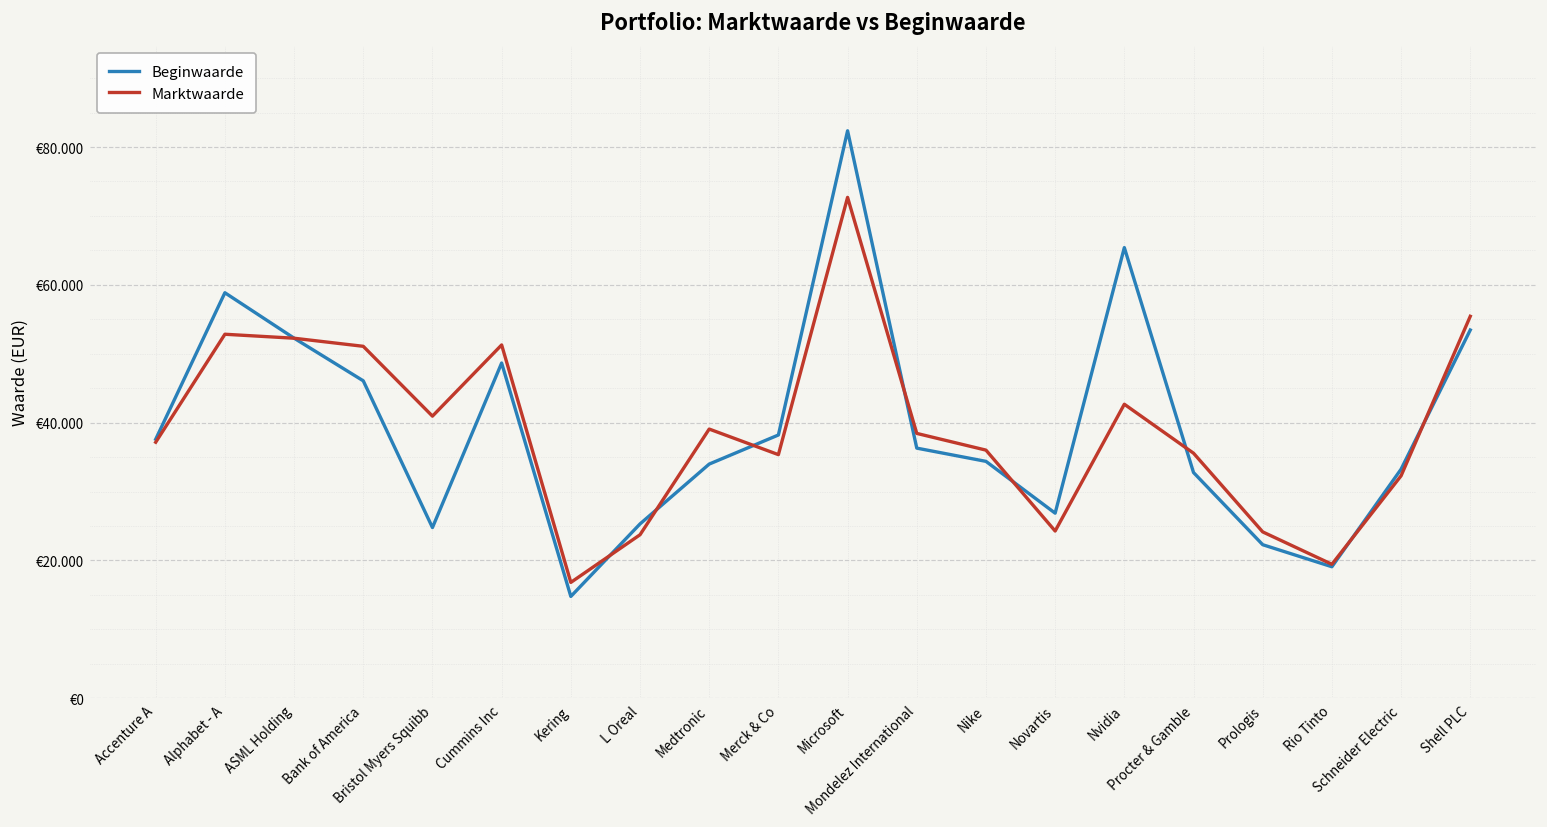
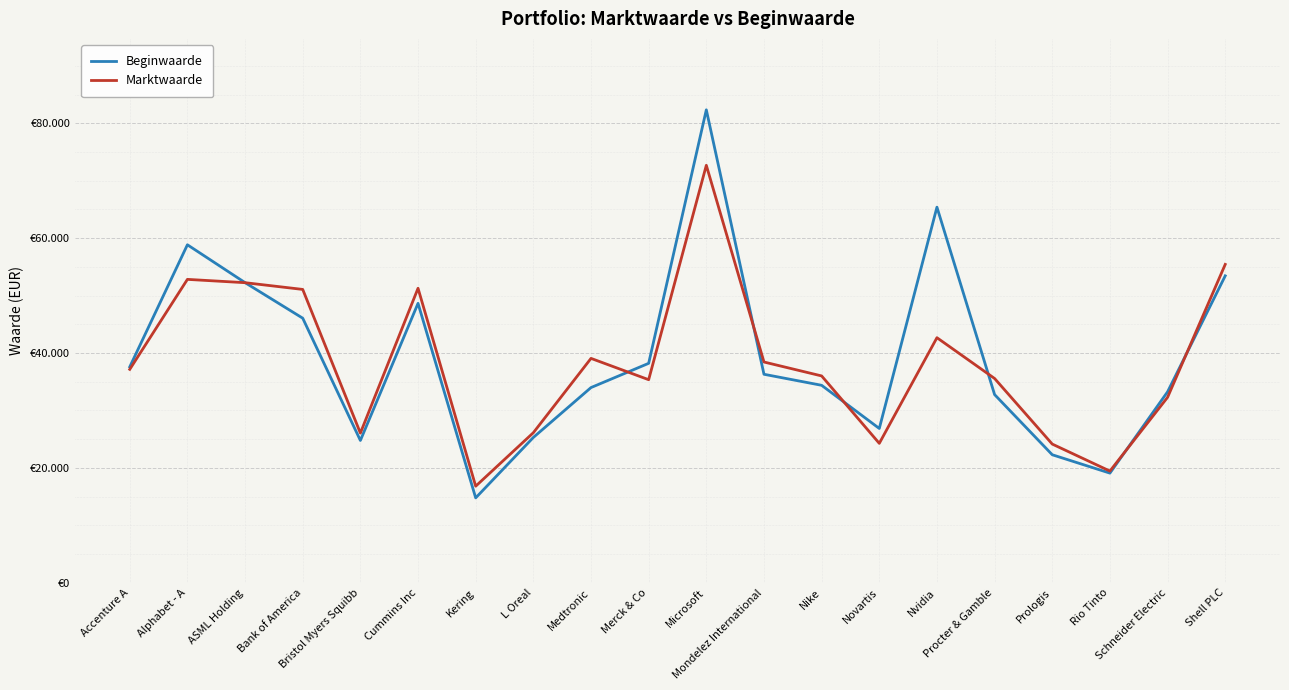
Marktwaarde, Bristol Myers Squibb: €41 -> €26
Marktwaarde, L Oreal: €24 -> €26
